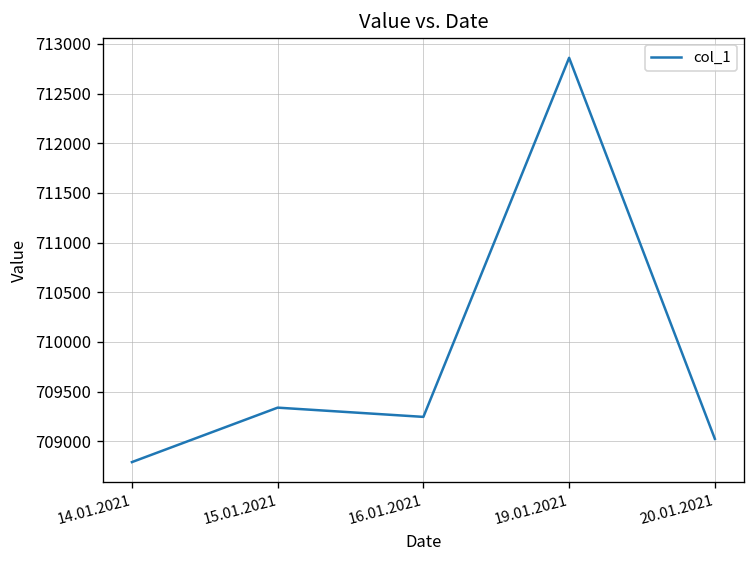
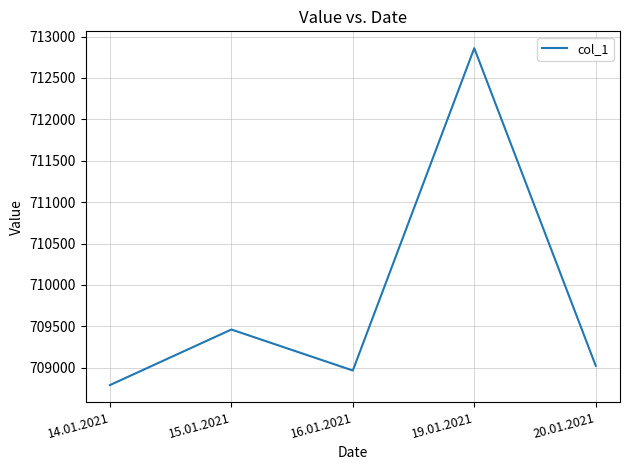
15.01.2021: 709300 -> 709500
16.01.2021: 709200 -> 709000
